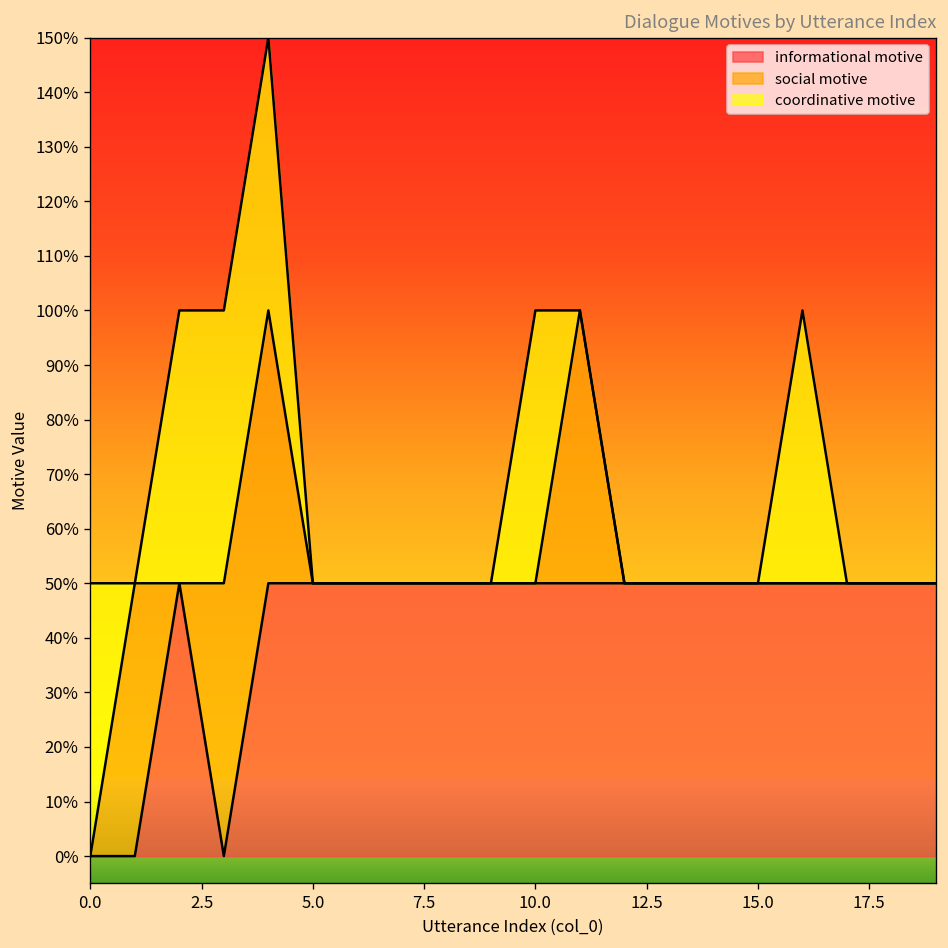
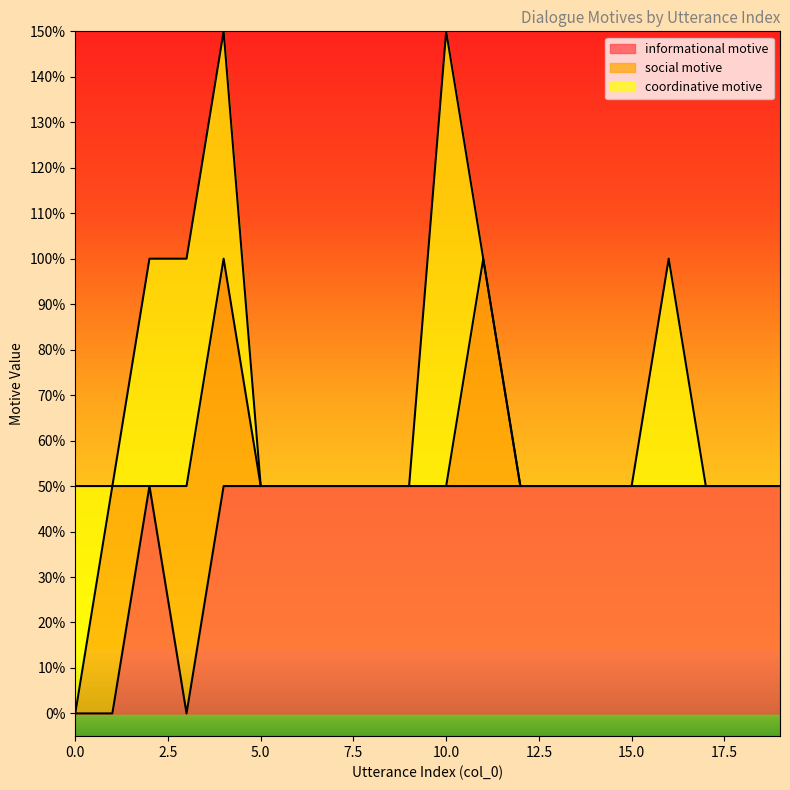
coordinative motive, 10.0: 50% -> 100%
